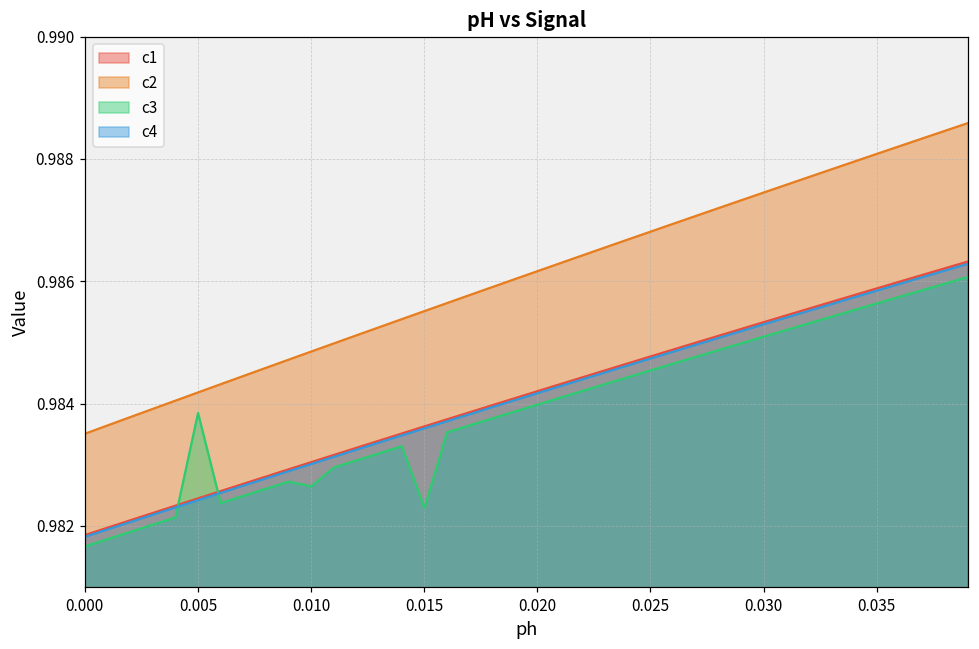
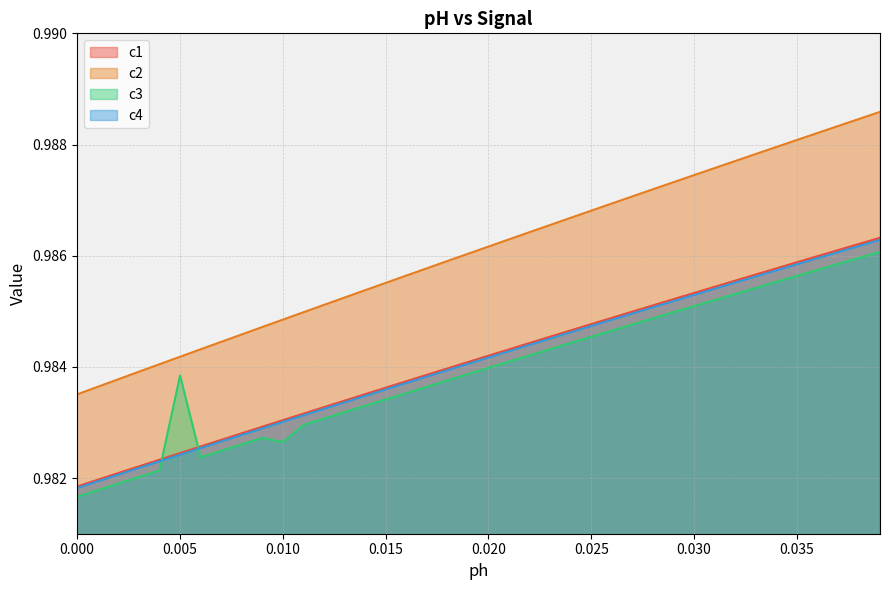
c3, 0.015: 0.9823 -> 0.9834
